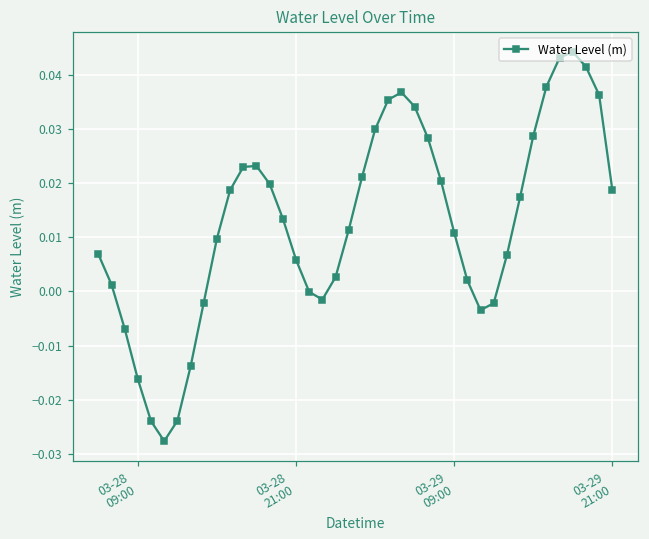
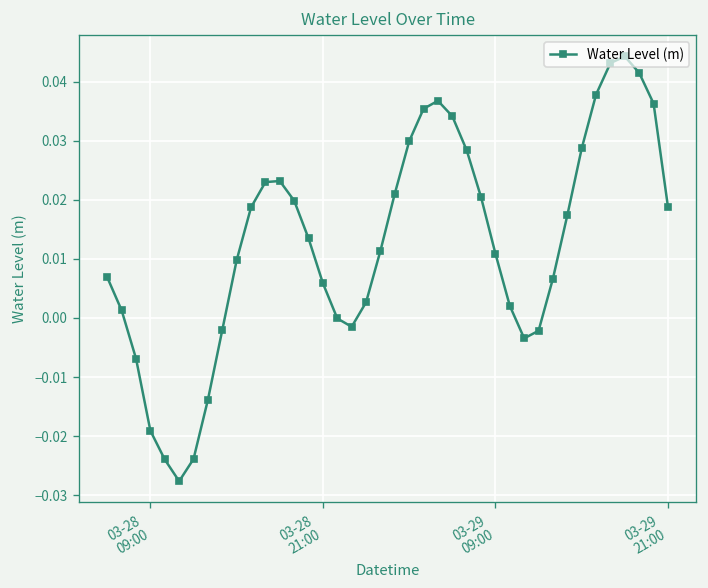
03-28 09:00: -0.016 -> -0.019
